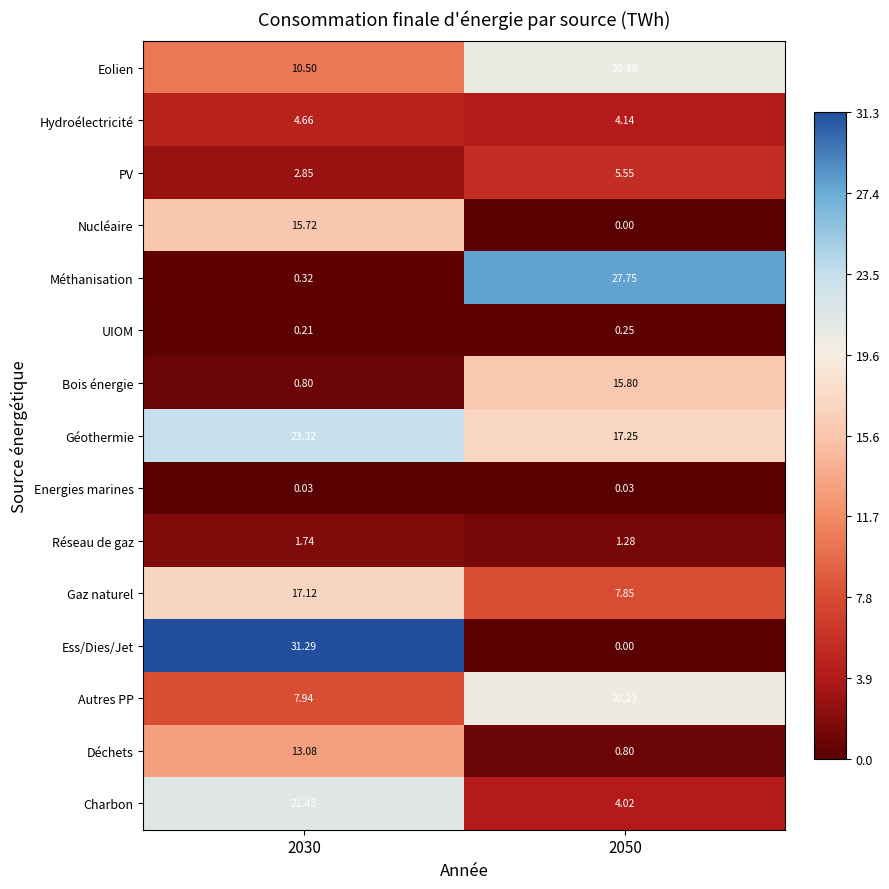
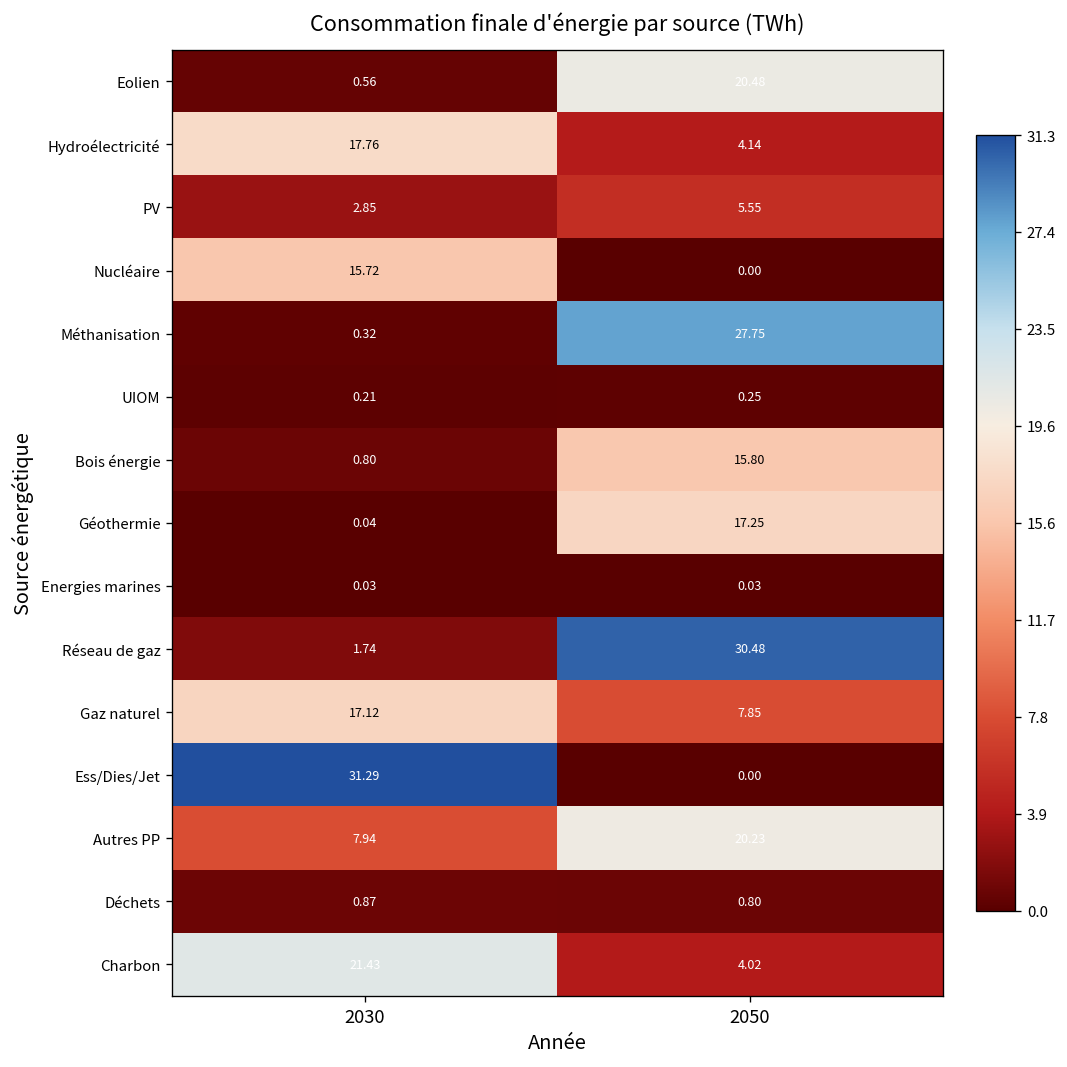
Eolien, 2030: 10.50 -> 0.56
Hydroélectricité, 2030: 4.66 -> 17.76
Géothermie, 2030: 23.32 -> 0.04
Réseau de gaz, 2050: 1.28 -> 30.48
Déchets, 2030: 13.08 -> 0.87
